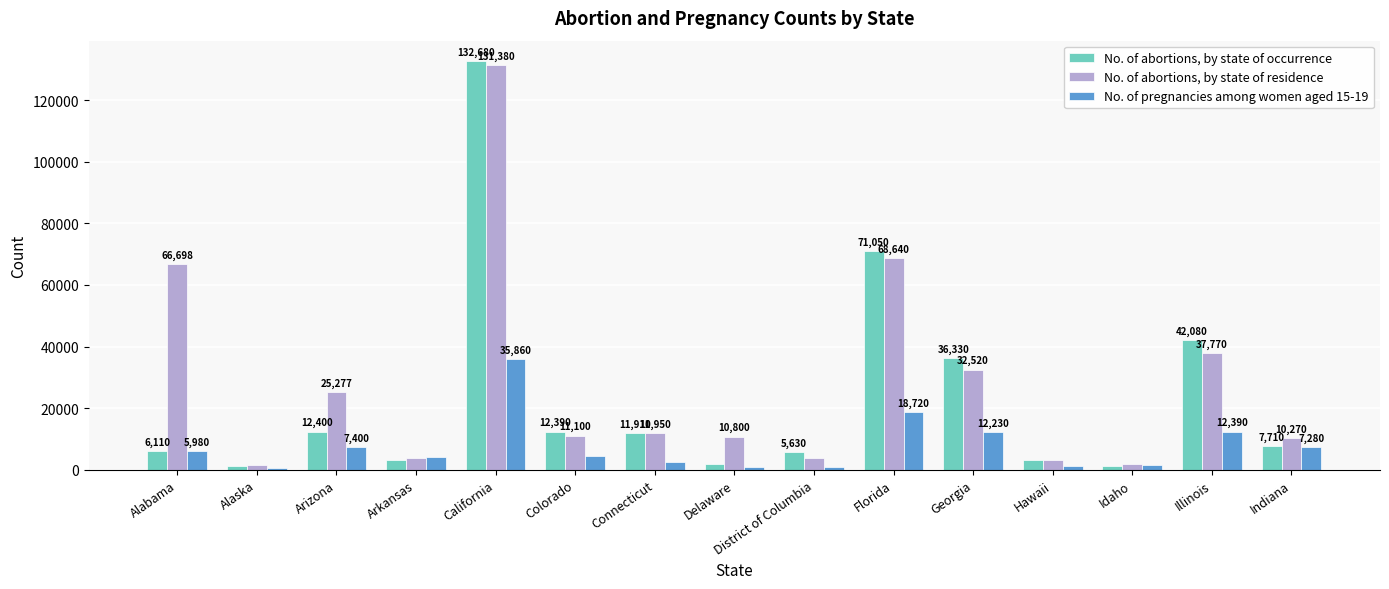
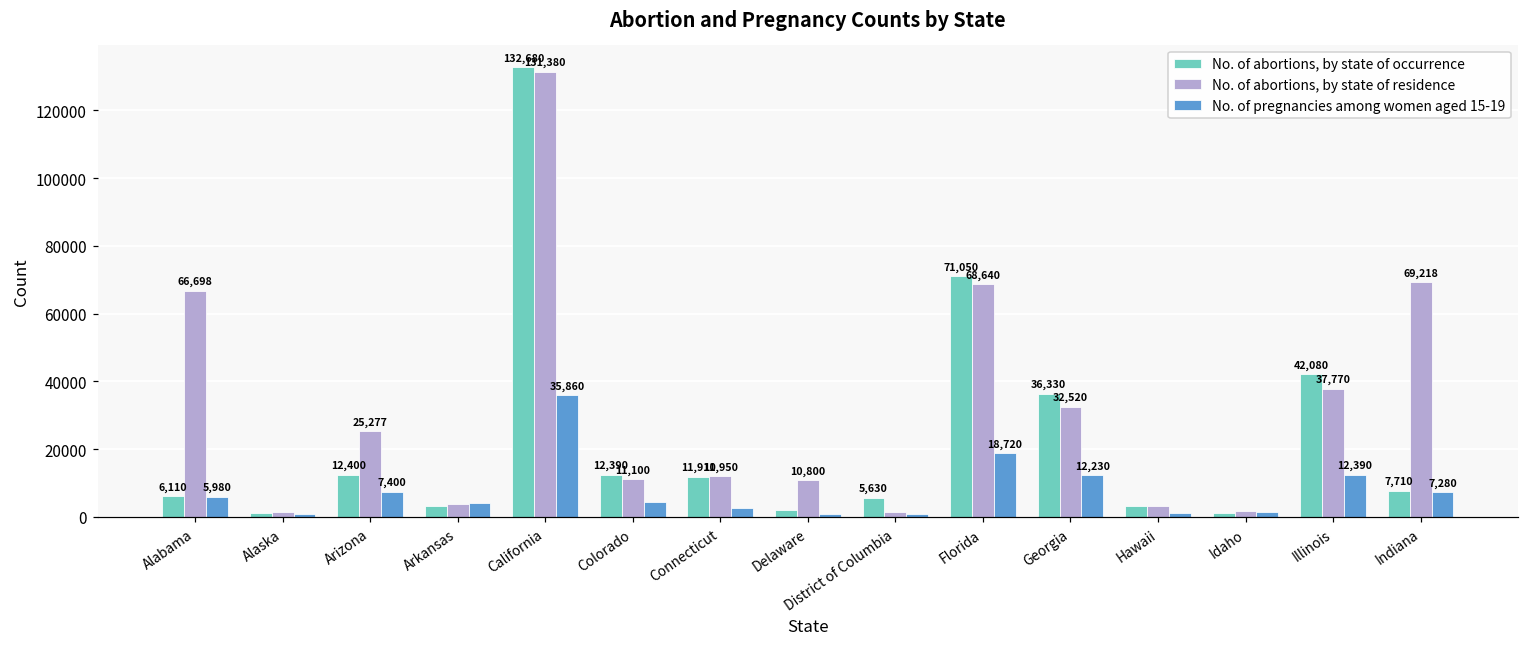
No. of abortions, by state of residence, District of Columbia: 4000 -> 1000
No. of abortions, by state of residence, Indiana: 10,270 -> 69,218
